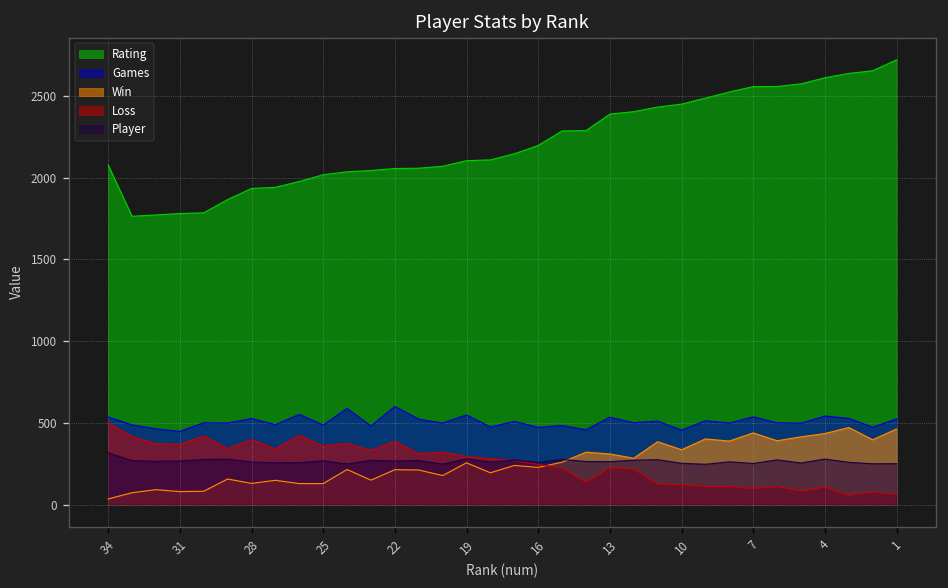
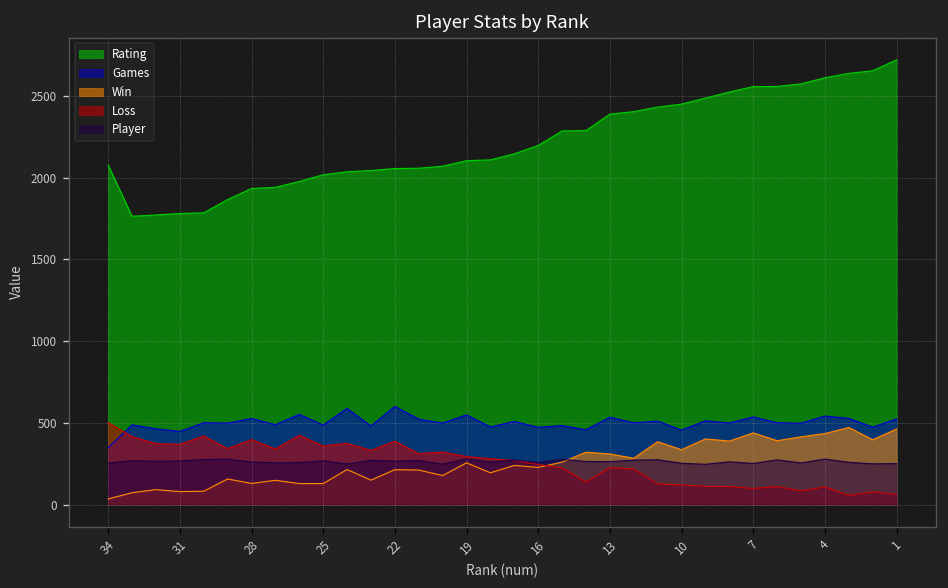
Games, 34: 540 -> 350
Player, 34: 320 -> 250
